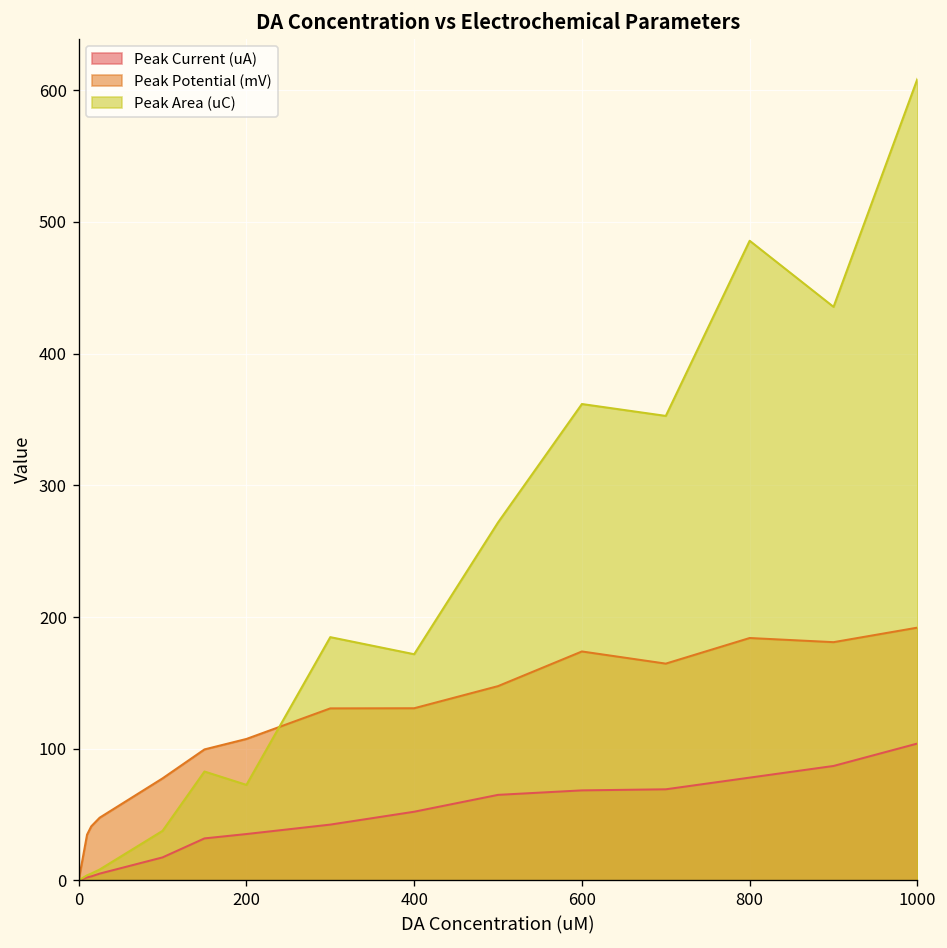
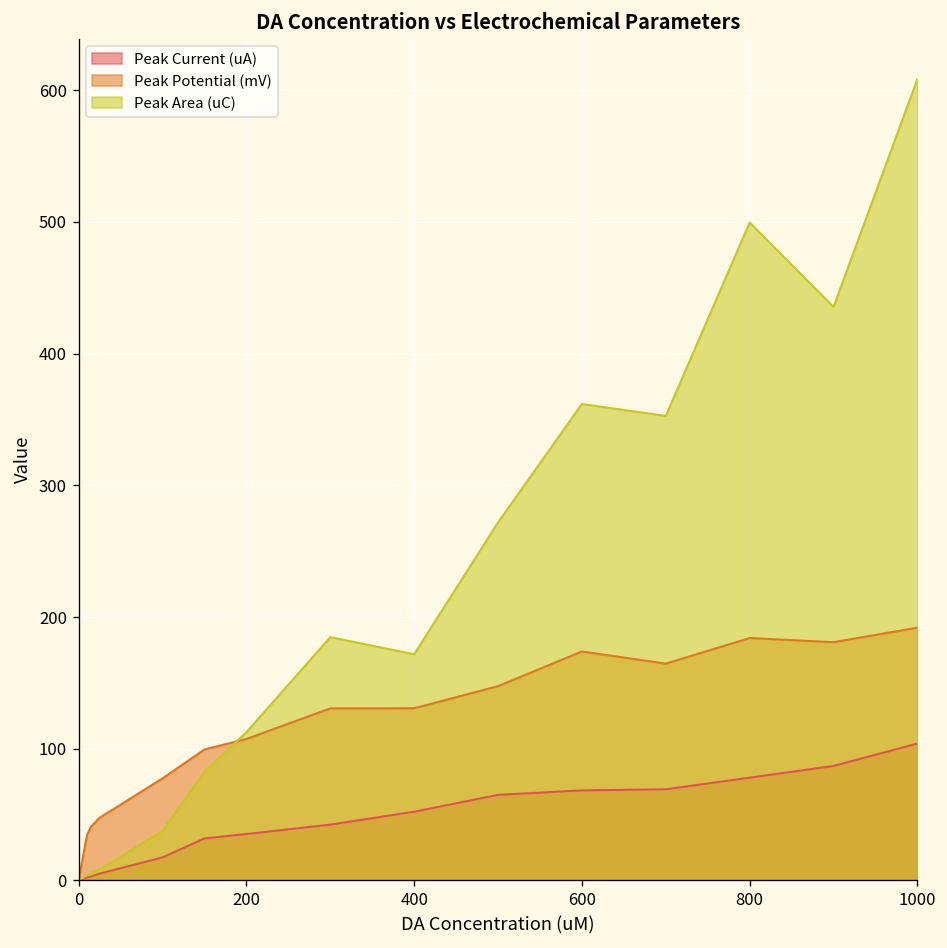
Peak Area (uC), 200: 73 -> 113
Peak Area (uC), 800: 486 -> 500
